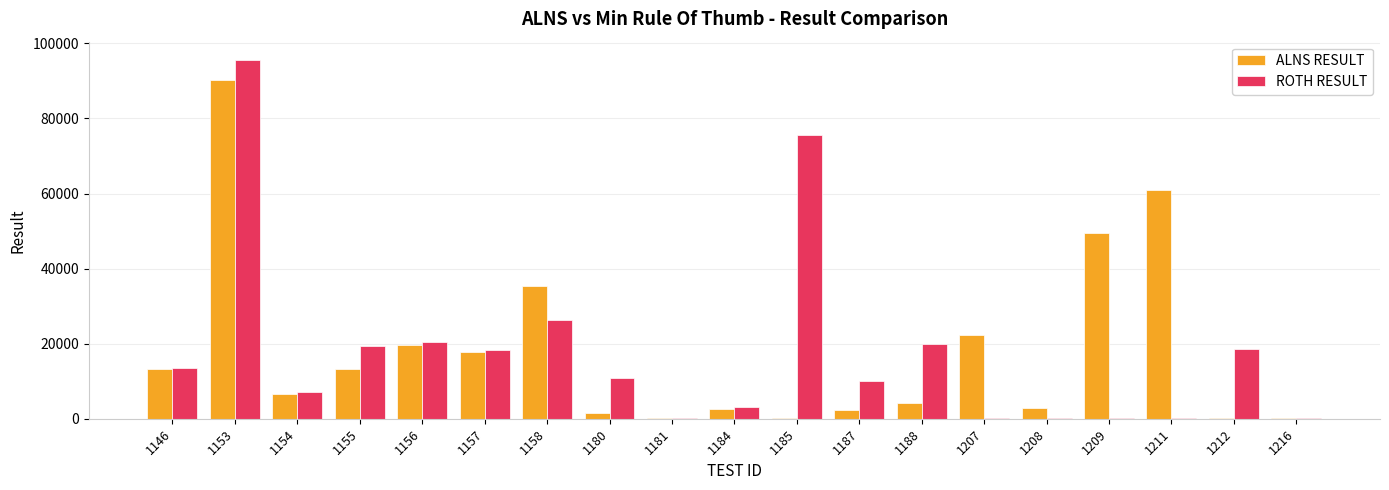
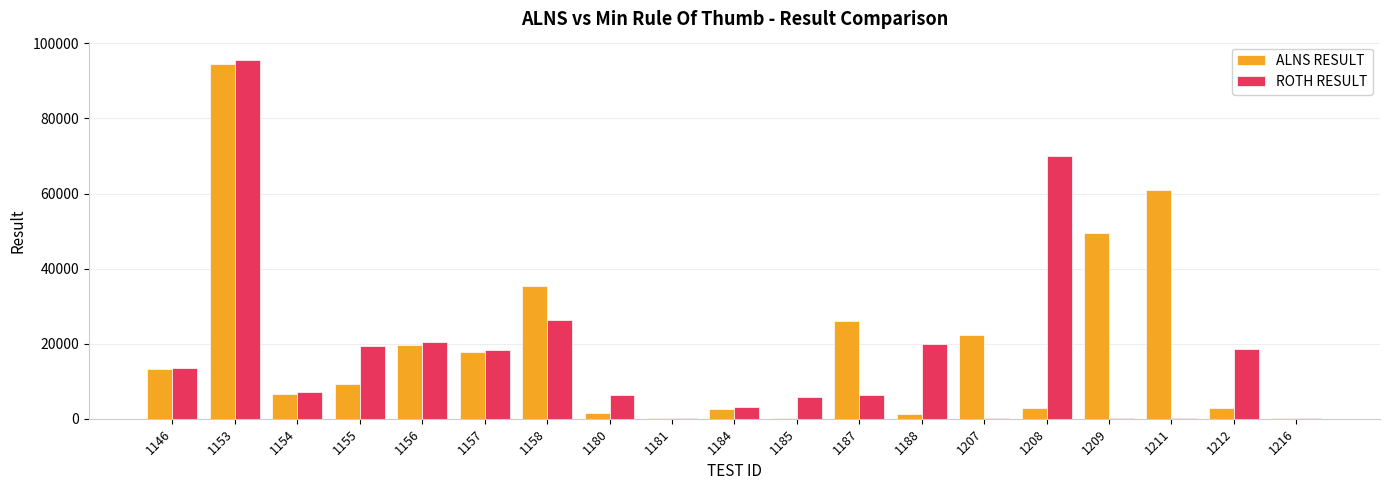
ALNS RESULT, 1153: 90000 -> 94000
ALNS RESULT, 1155: 13000 -> 9000
ROTH RESULT, 1180: 11000 -> 6000
ROTH RESULT, 1185: 76000 -> 6000
ALNS RESULT, 1187: 2000 -> 26000
ROTH RESULT, 1187: 10000 -> 6000
ALNS RESULT, 1188: 4000 -> 1000
ROTH RESULT, 1208: 0 -> 70000
ALNS RESULT, 1212: 0 -> 3000
